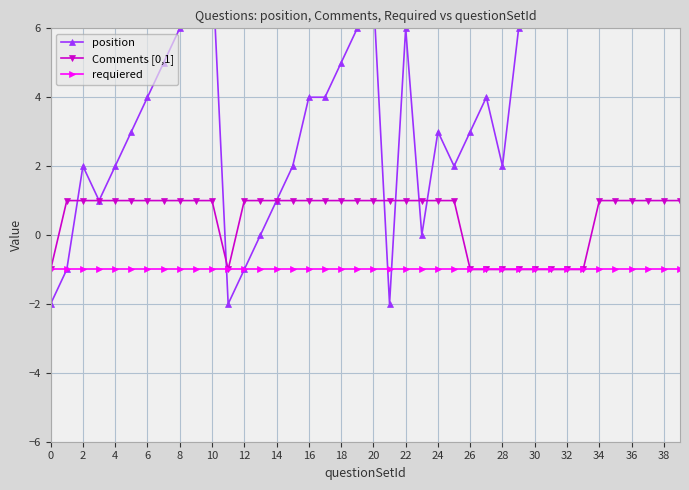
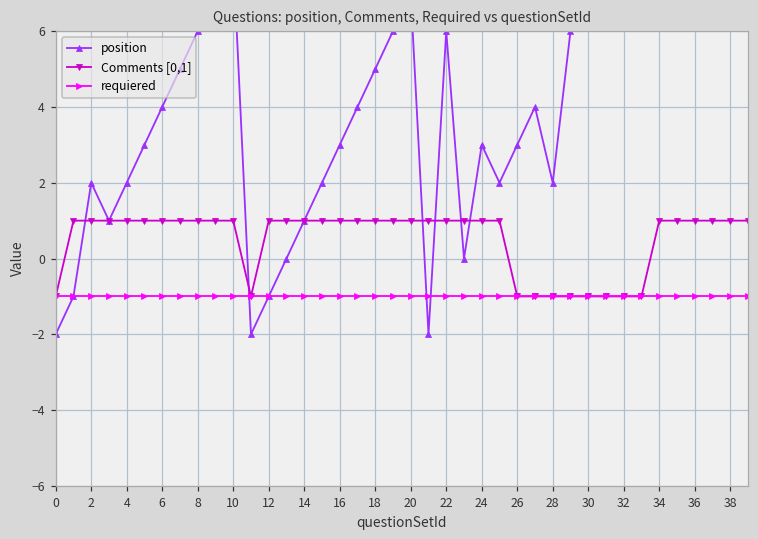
position, 16: 4.0 -> 3.0
